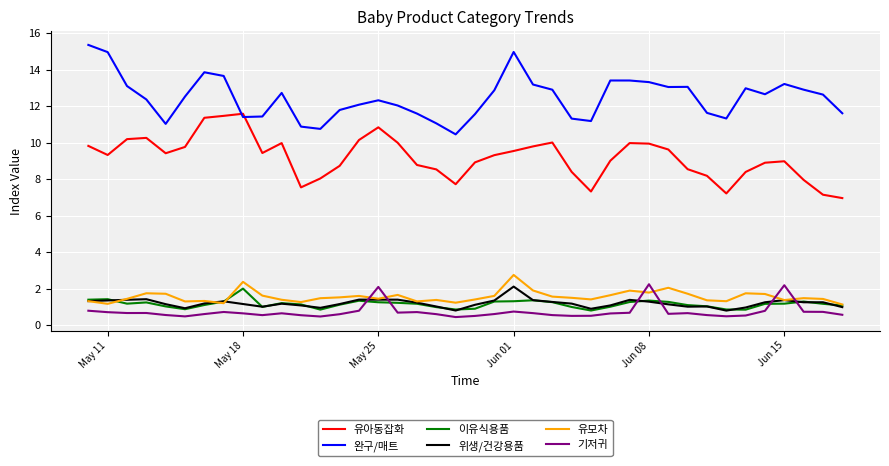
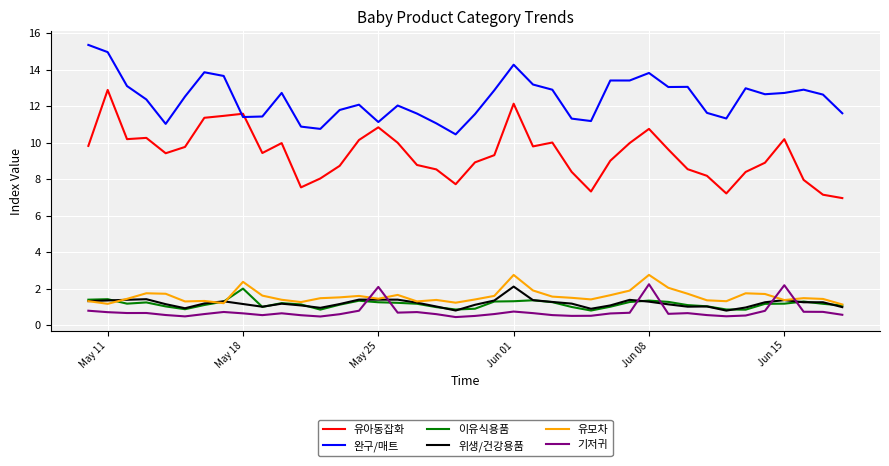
유아동잡화, May 11: 9.3 -> 12.9
완구/매트, May 25: 12.3 -> 11.1
유아동잡화, Jun 01: 9.5 -> 12.1
완구/매트, Jun 01: 15.0 -> 14.3
유아동잡화, Jun 08: 10.0 -> 10.8
완구/매트, Jun 08: 13.3 -> 13.8
유모차, Jun 08: 1.8 -> 2.8
유아동잡화, Jun 15: 9.0 -> 10.2
완구/매트, Jun 15: 13.2 -> 12.7
